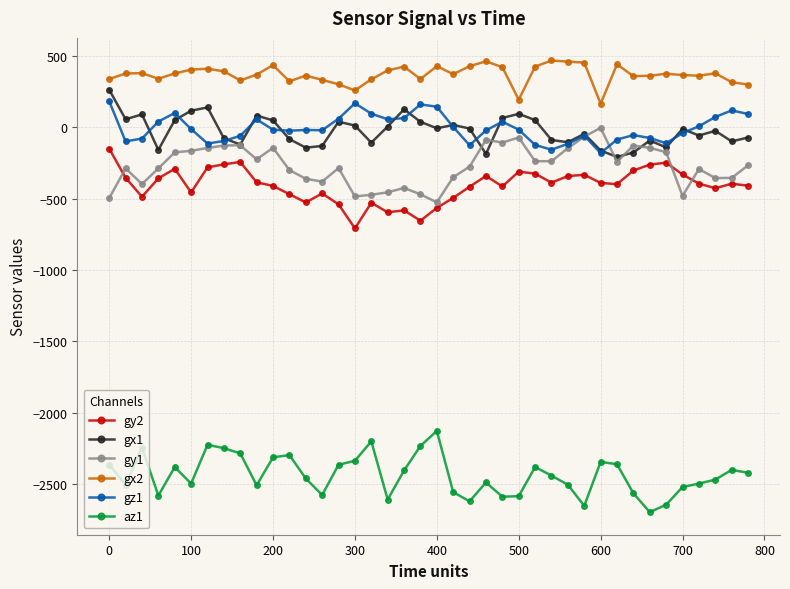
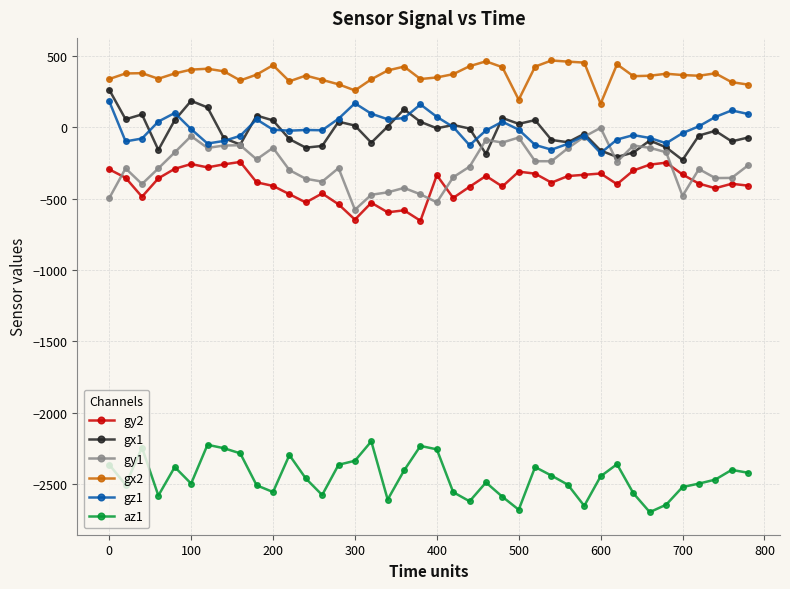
gy2, 0: -150 -> -290
gy2, 100: -460 -> -260
gx1, 100: 120 -> 190
gy1, 100: -160 -> -60
az1, 200: -2310 -> -2560
gy2, 300: -710 -> -650
gy1, 300: -480 -> -580
gy2, 400: -560 -> -340
gx2, 400: 430 -> 350
gz1, 400: 150 -> 70
az1, 400: -2130 -> -2260
gx1, 500: 100 -> 30
az1, 500: -2580 -> -2680
gy2, 600: -390 -> -320
az1, 600: -2340 -> -2450
gx1, 700: -10 -> -230
